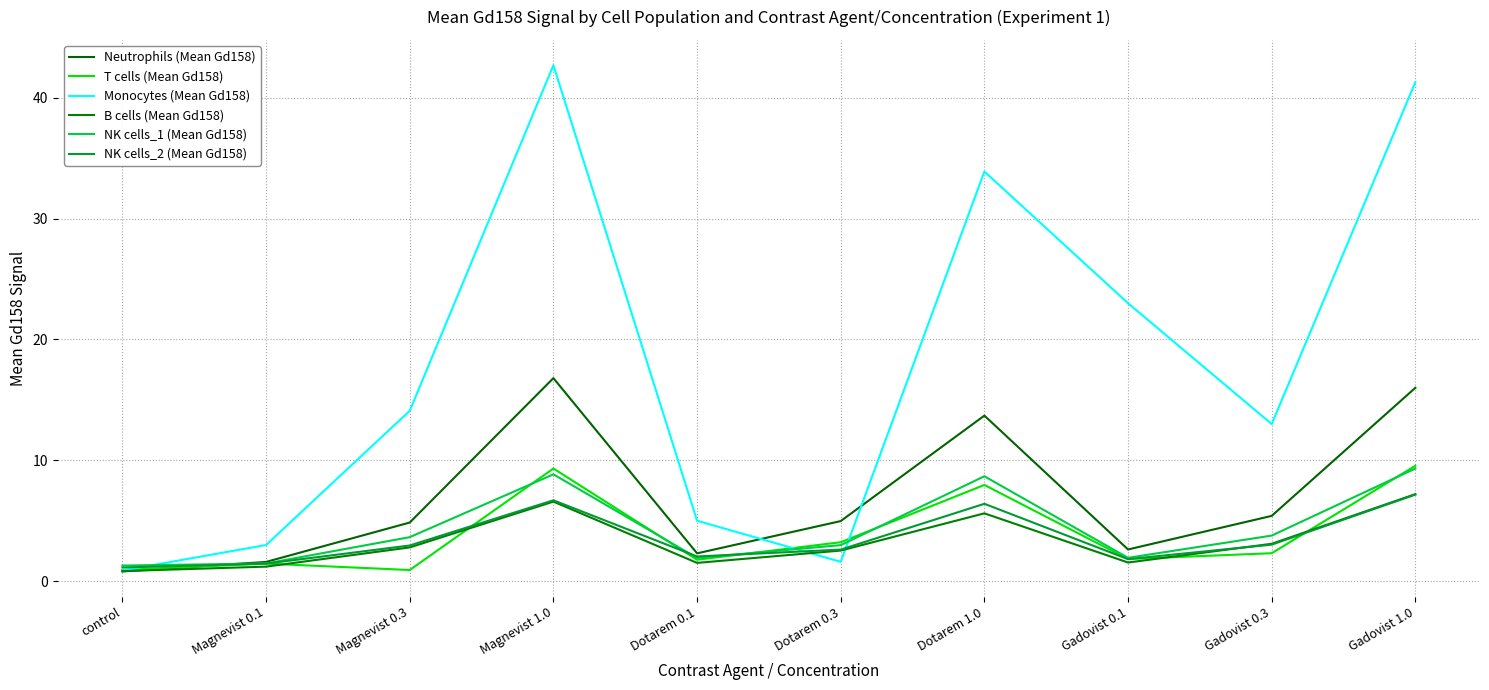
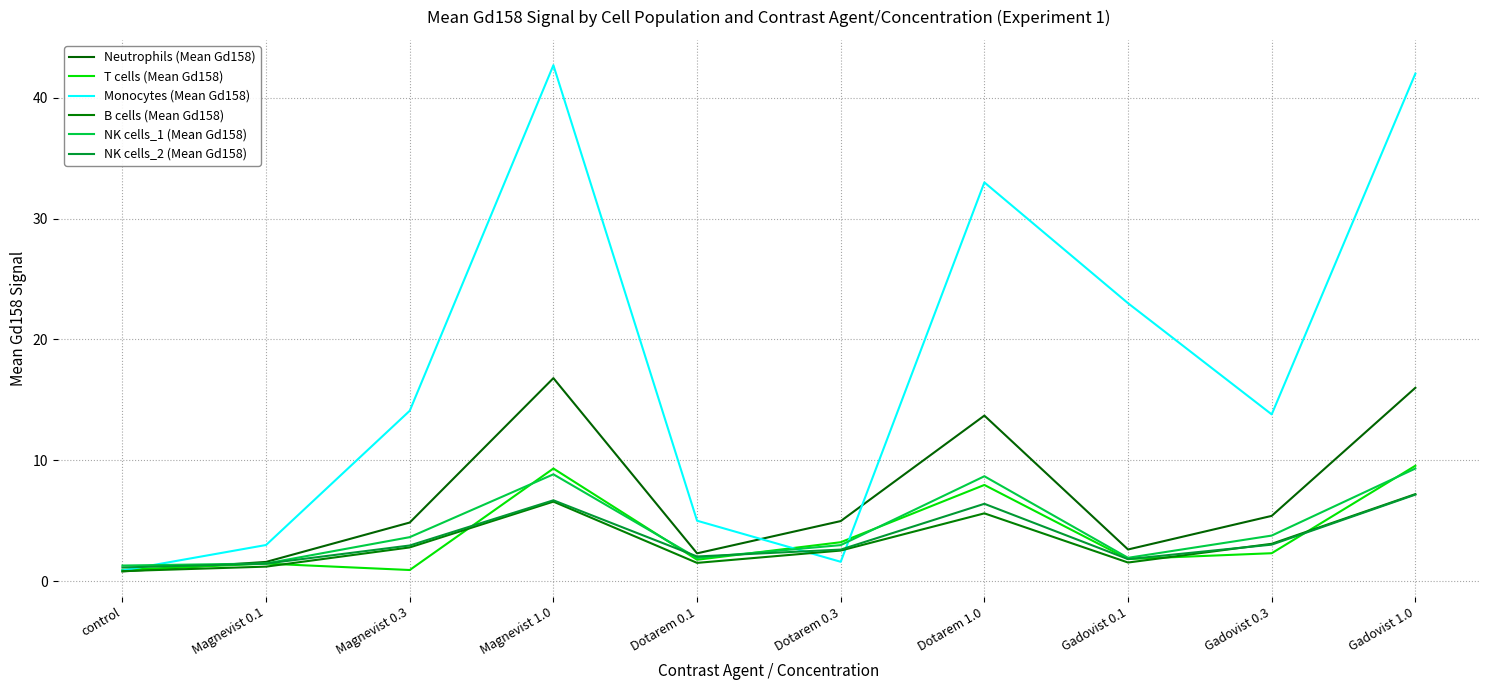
Monocytes (Mean Gd158), Dotarem 1.0: 33.9 -> 33.0
Monocytes (Mean Gd158), Gadovist 0.3: 13.0 -> 13.8
Monocytes (Mean Gd158), Gadovist 1.0: 41.3 -> 42.0
